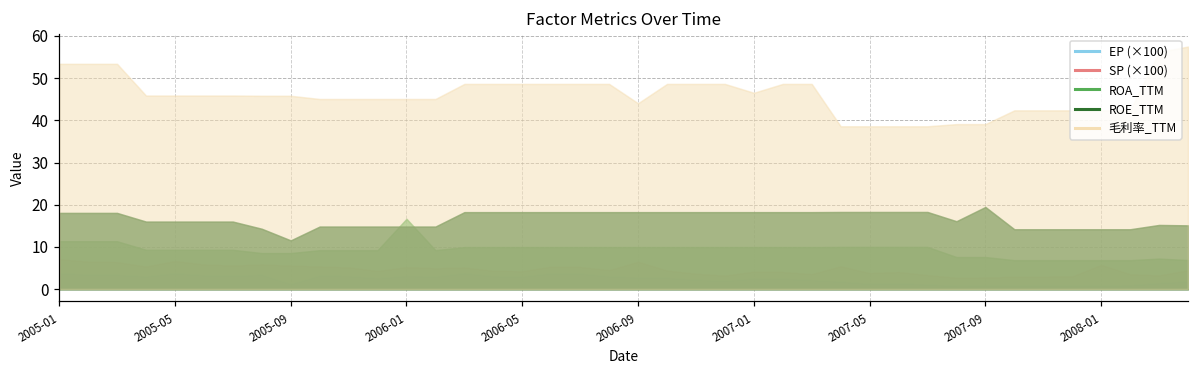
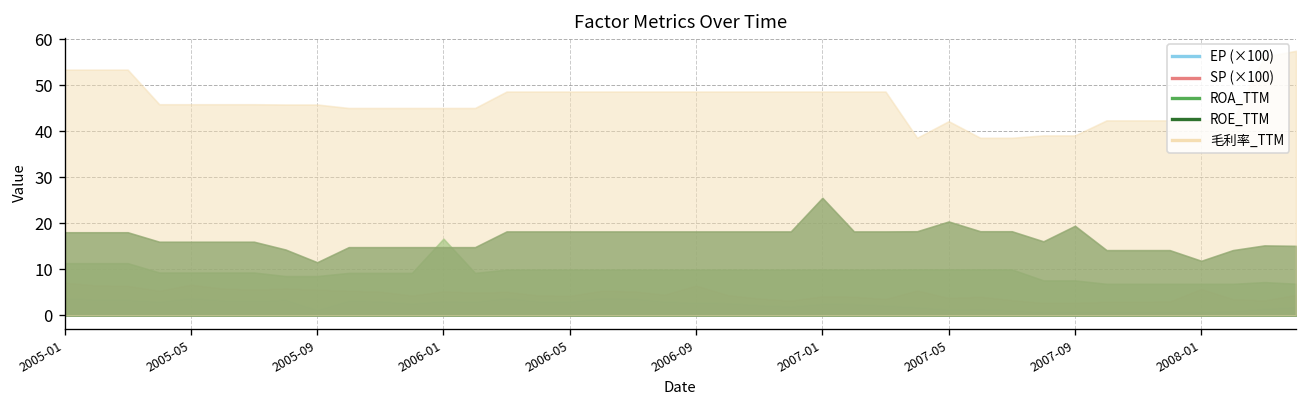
毛利率_TTM, 2006-09: 44 -> 49
ROE_TTM, 2007-01: 18 -> 26
毛利率_TTM, 2007-01: 47 -> 49
ROE_TTM, 2007-05: 18 -> 20
毛利率_TTM, 2007-05: 39 -> 42
ROE_TTM, 2008-01: 14 -> 12
